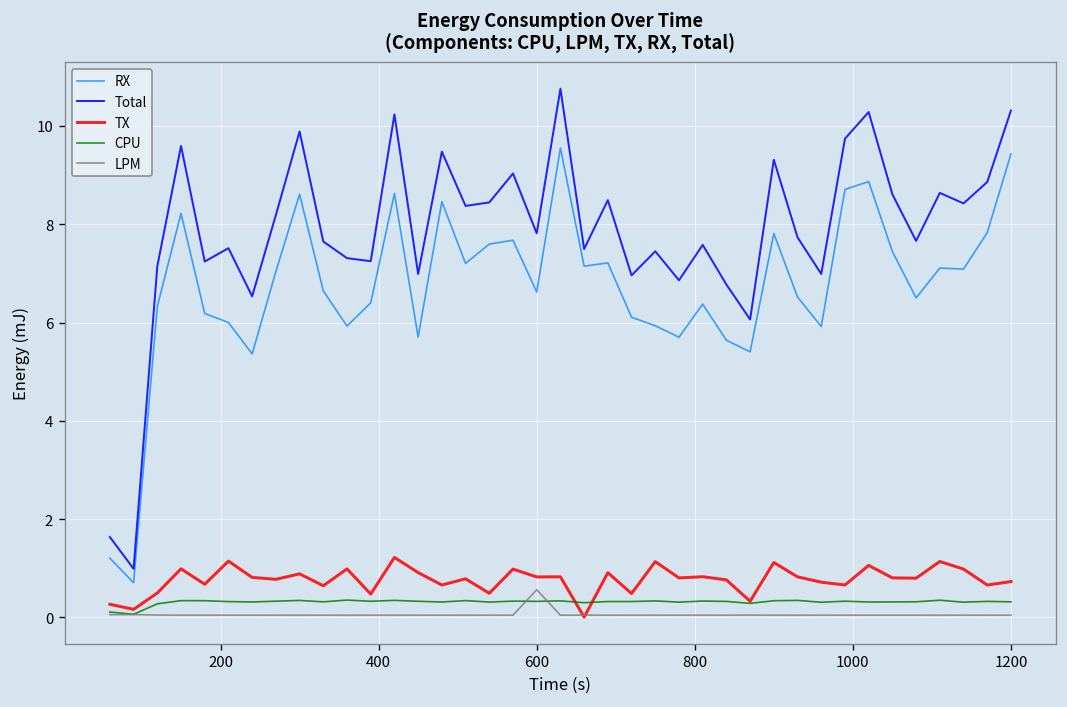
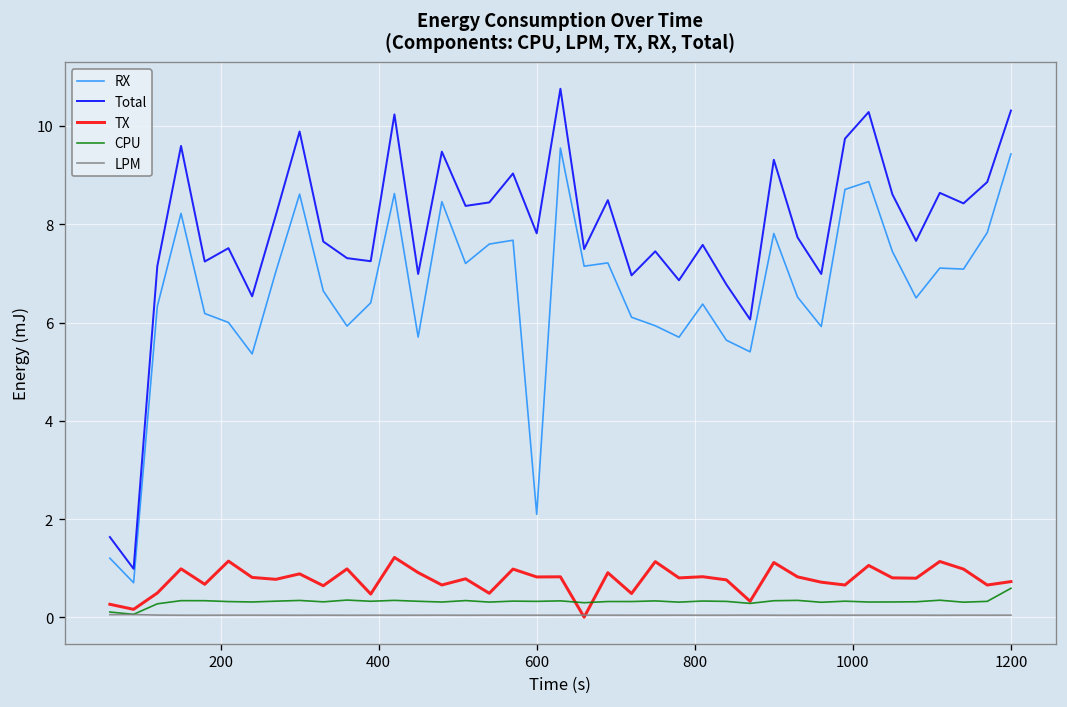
RX, 600: 6.6 -> 2.1
LPM, 600: 0.6 -> 0.0
CPU, 1200: 0.3 -> 0.6
